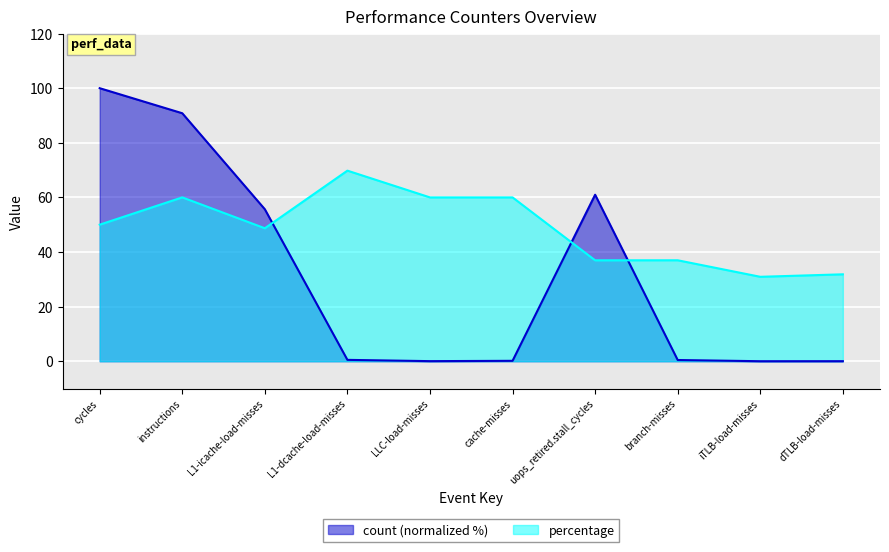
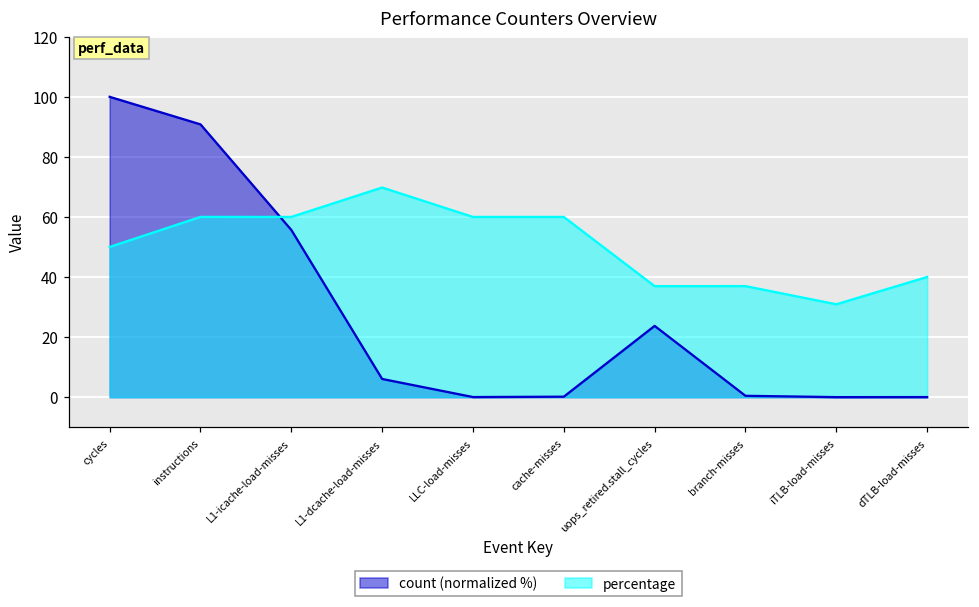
percentage, L1-icache-load-misses: 49 -> 60
count (normalized %), L1-dcache-load-misses: 0 -> 6
count (normalized %), uops_retired.stall_cycles: 61 -> 24
percentage, dTLB-load-misses: 32 -> 40
